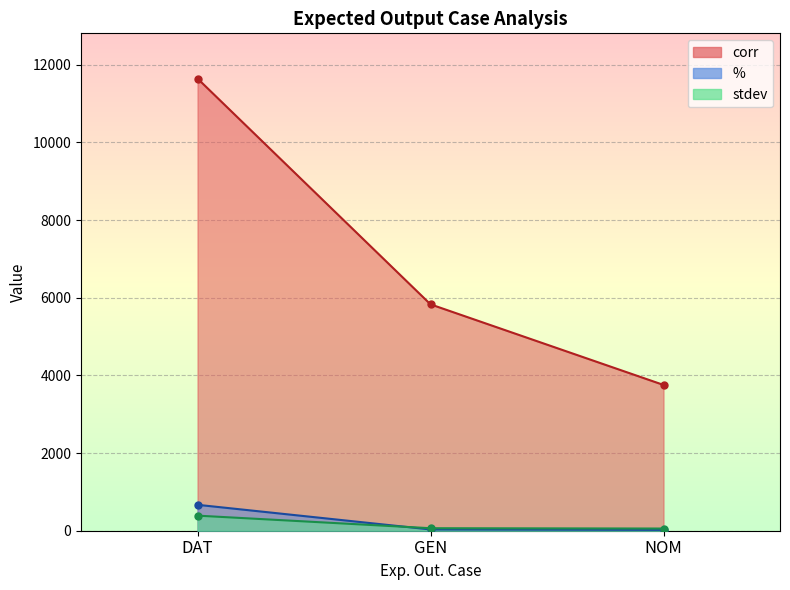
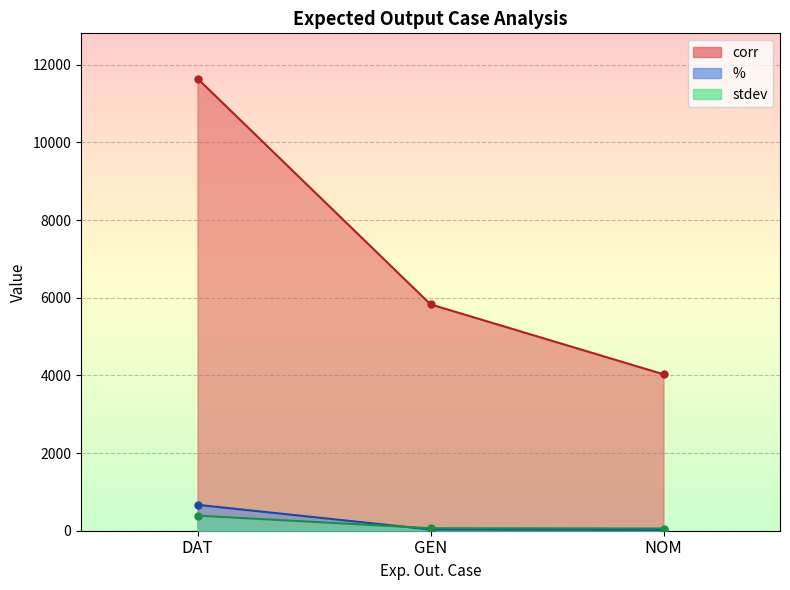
corr, NOM: 3800 -> 4000
